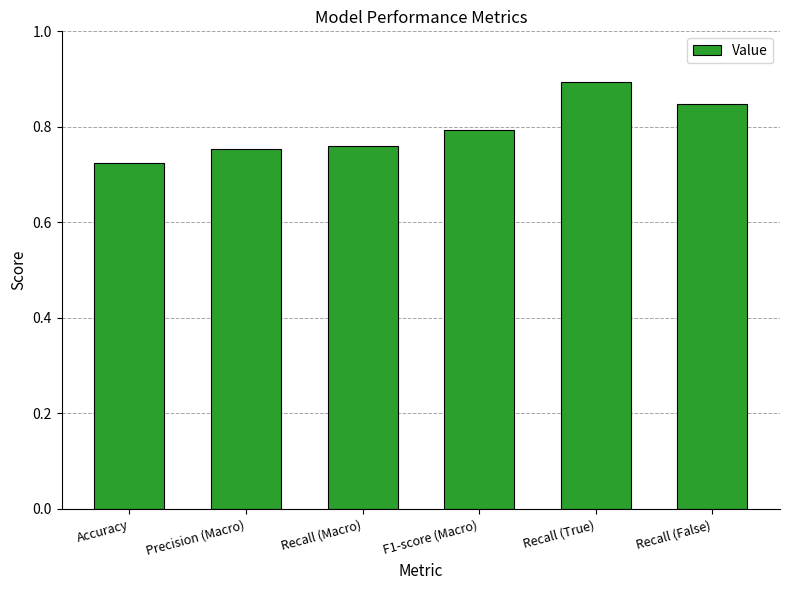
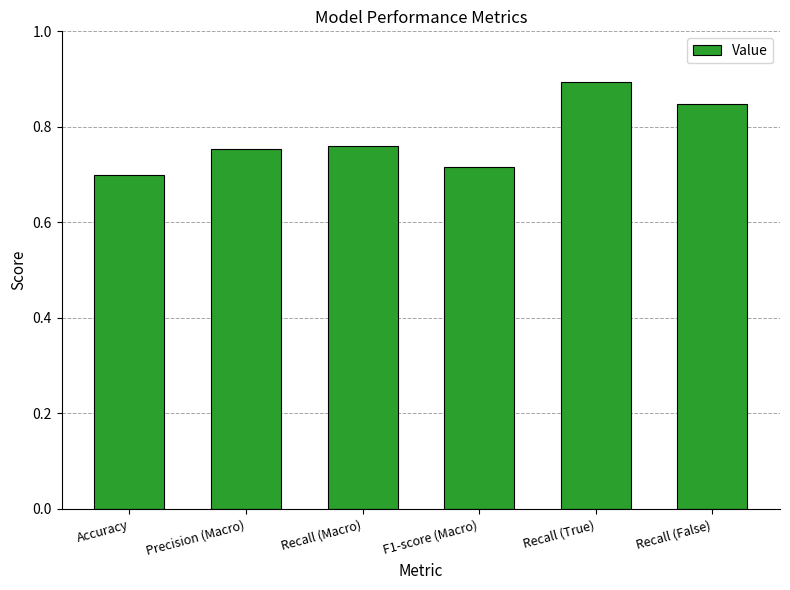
Accuracy: 0.72 -> 0.70
F1-score (Macro): 0.79 -> 0.72
